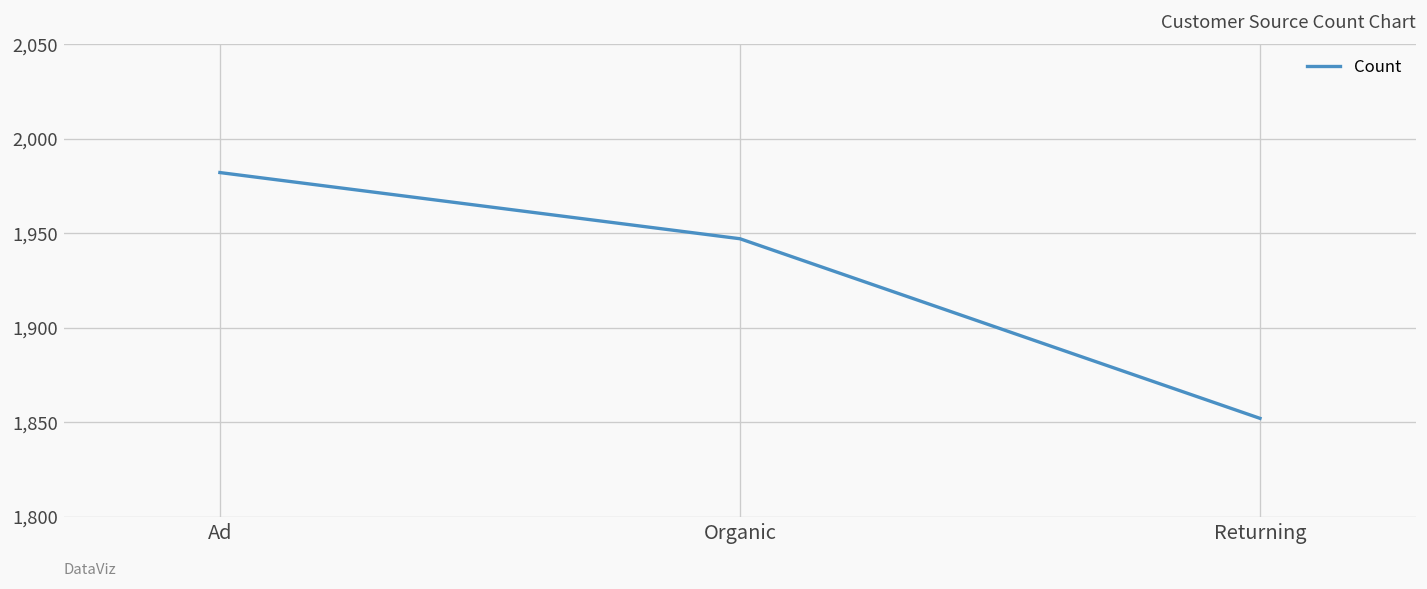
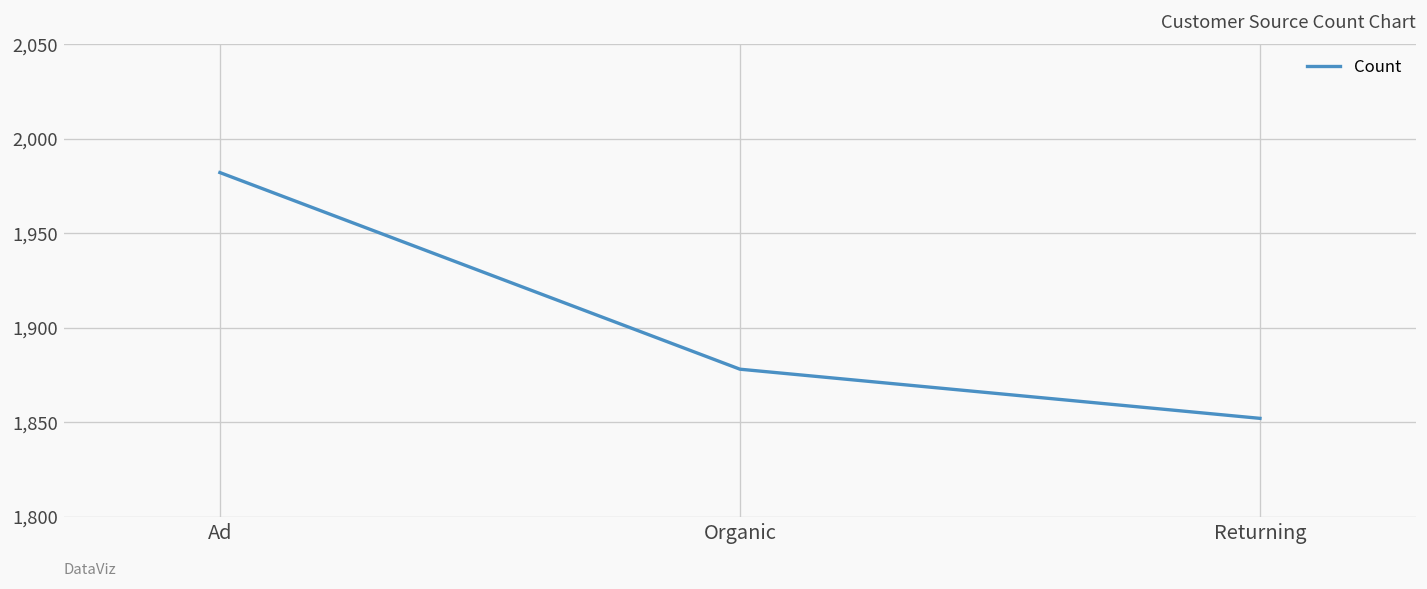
Organic: 1,947 -> 1,878
